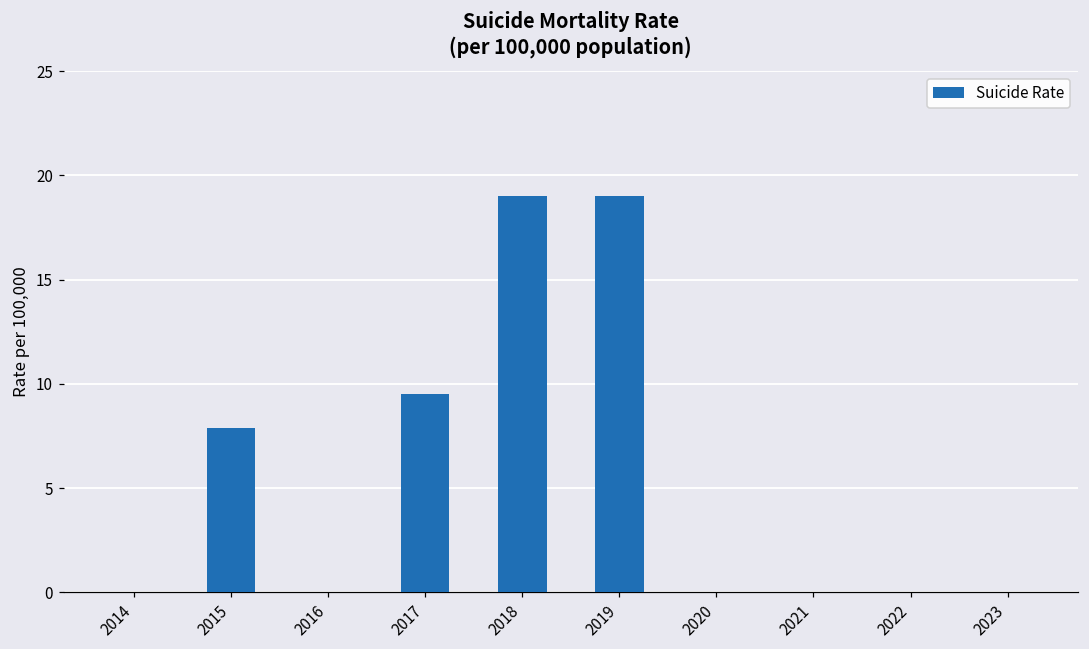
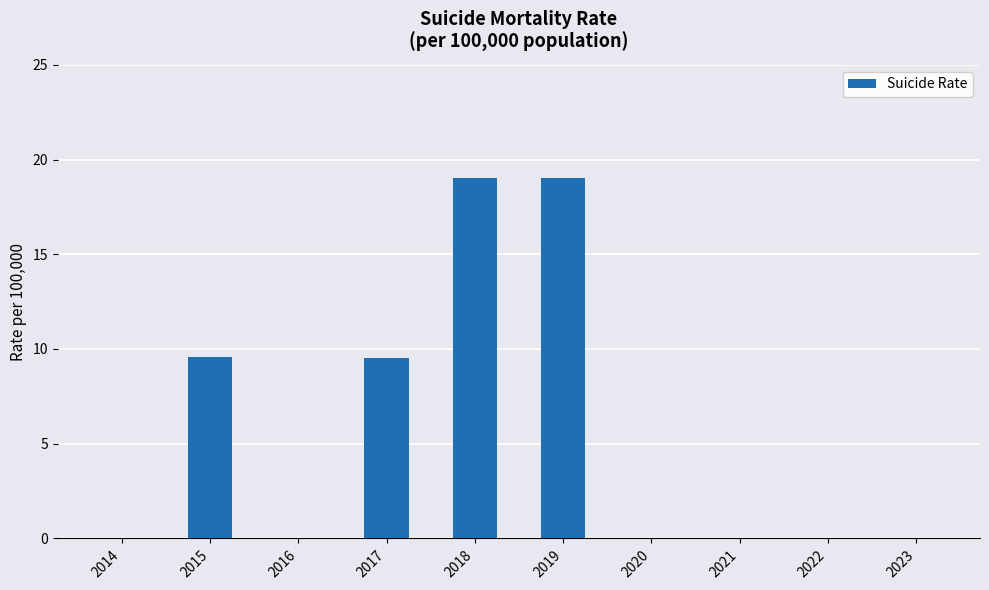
2015: 7.9 -> 9.6
